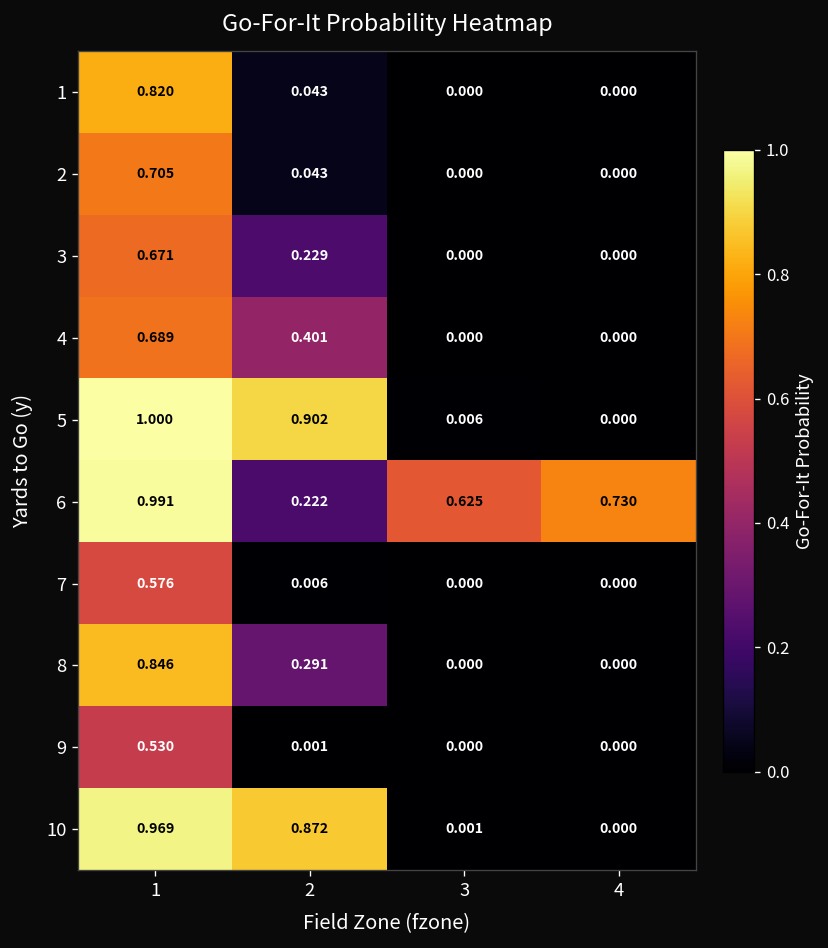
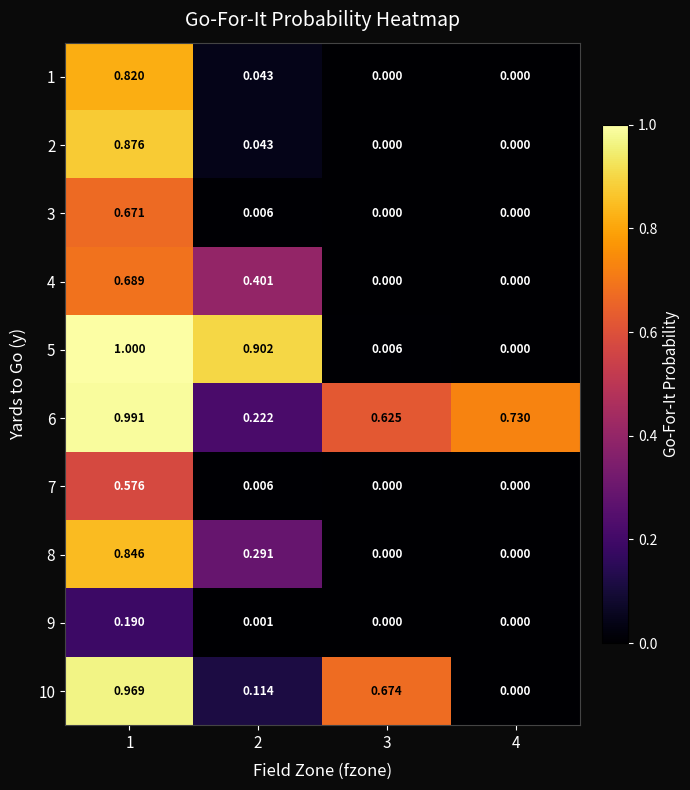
2, 1: 0.705 -> 0.876
3, 2: 0.229 -> 0.006
9, 1: 0.530 -> 0.190
10, 2: 0.872 -> 0.114
10, 3: 0.001 -> 0.674
